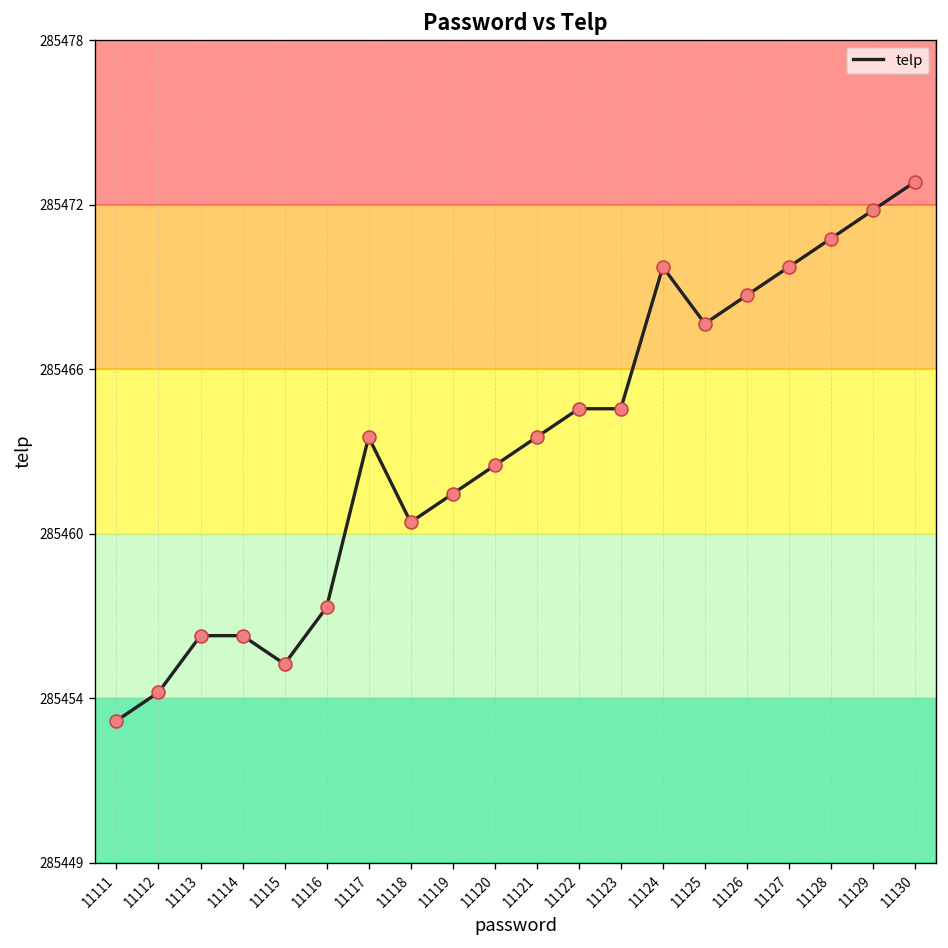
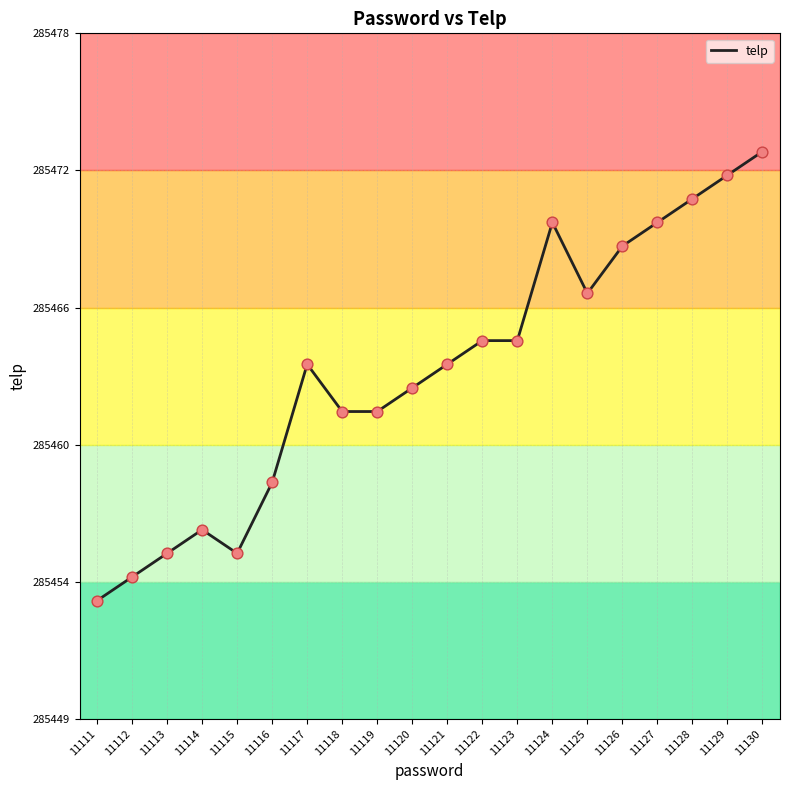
11113: 285457 -> 285456
11116: 285458 -> 285459
11118: 285461 -> 285462
11125: 285468 -> 285467
